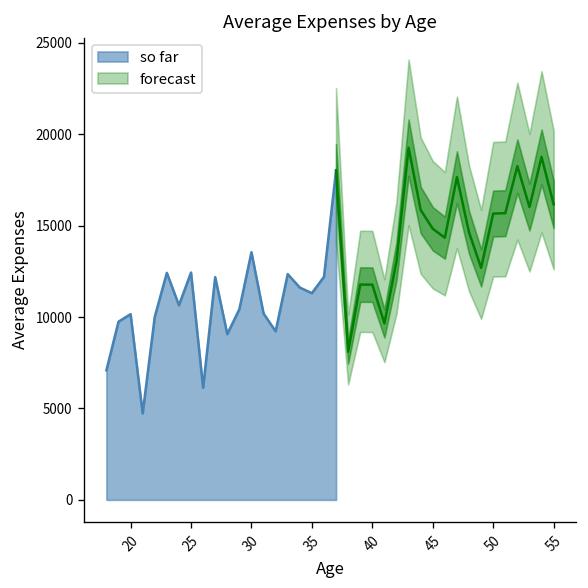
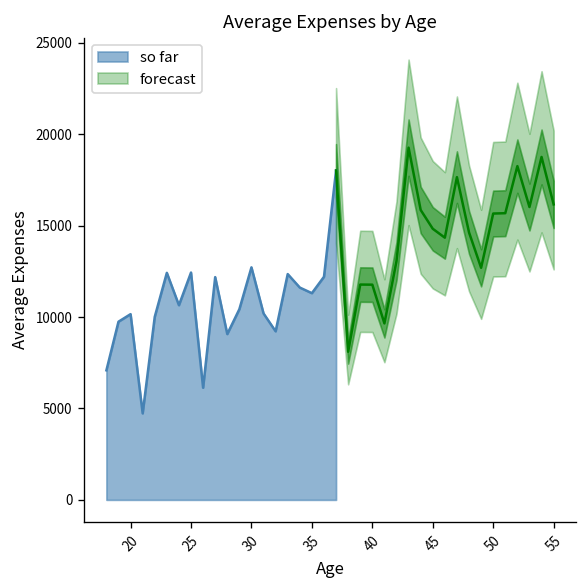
so far, 30: 13500 -> 12700
